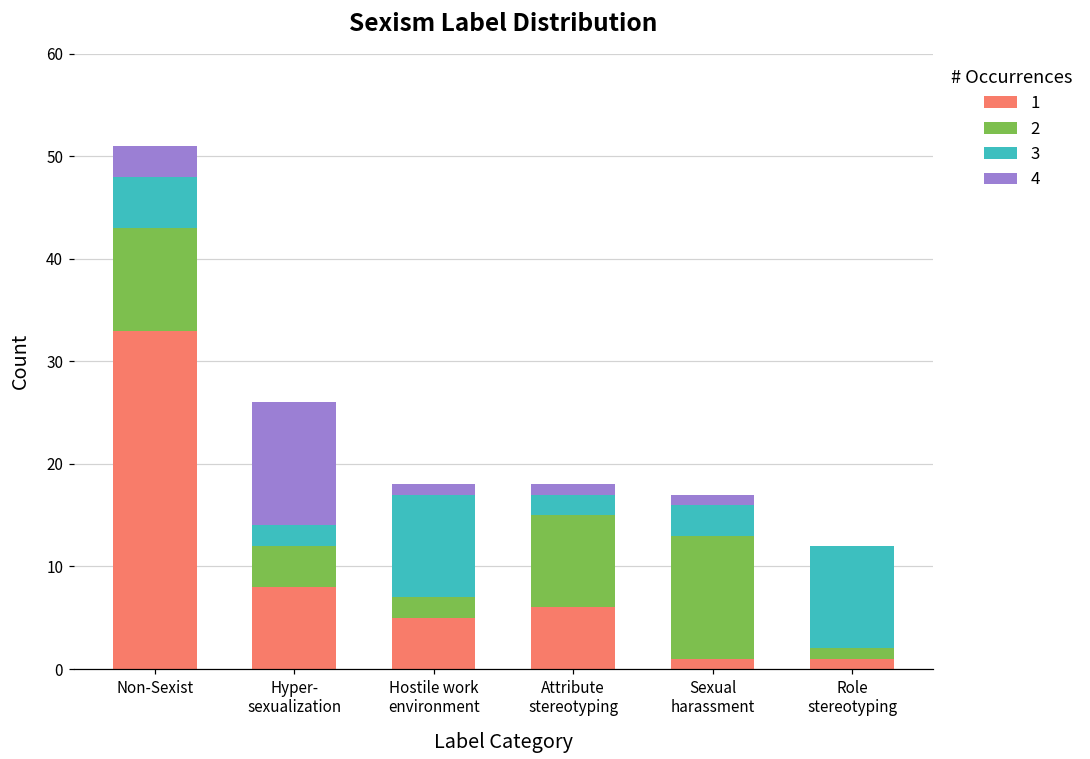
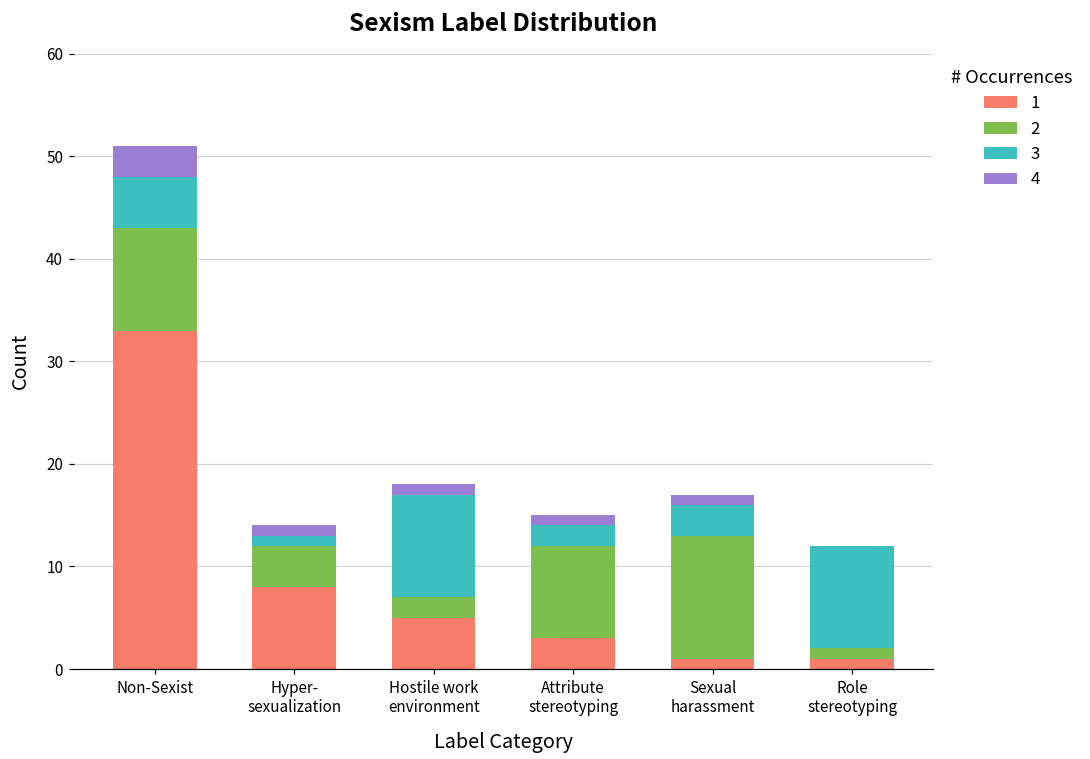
3, Hyper- sexualization: 2 -> 1
4, Hyper- sexualization: 12 -> 1
1, Attribute stereotyping: 6 -> 3
